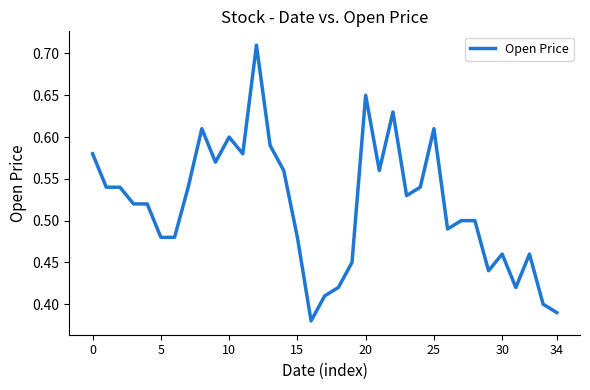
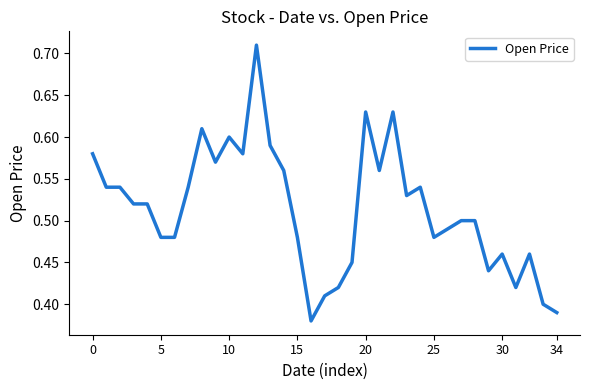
20: 0.65 -> 0.63
25: 0.61 -> 0.48
